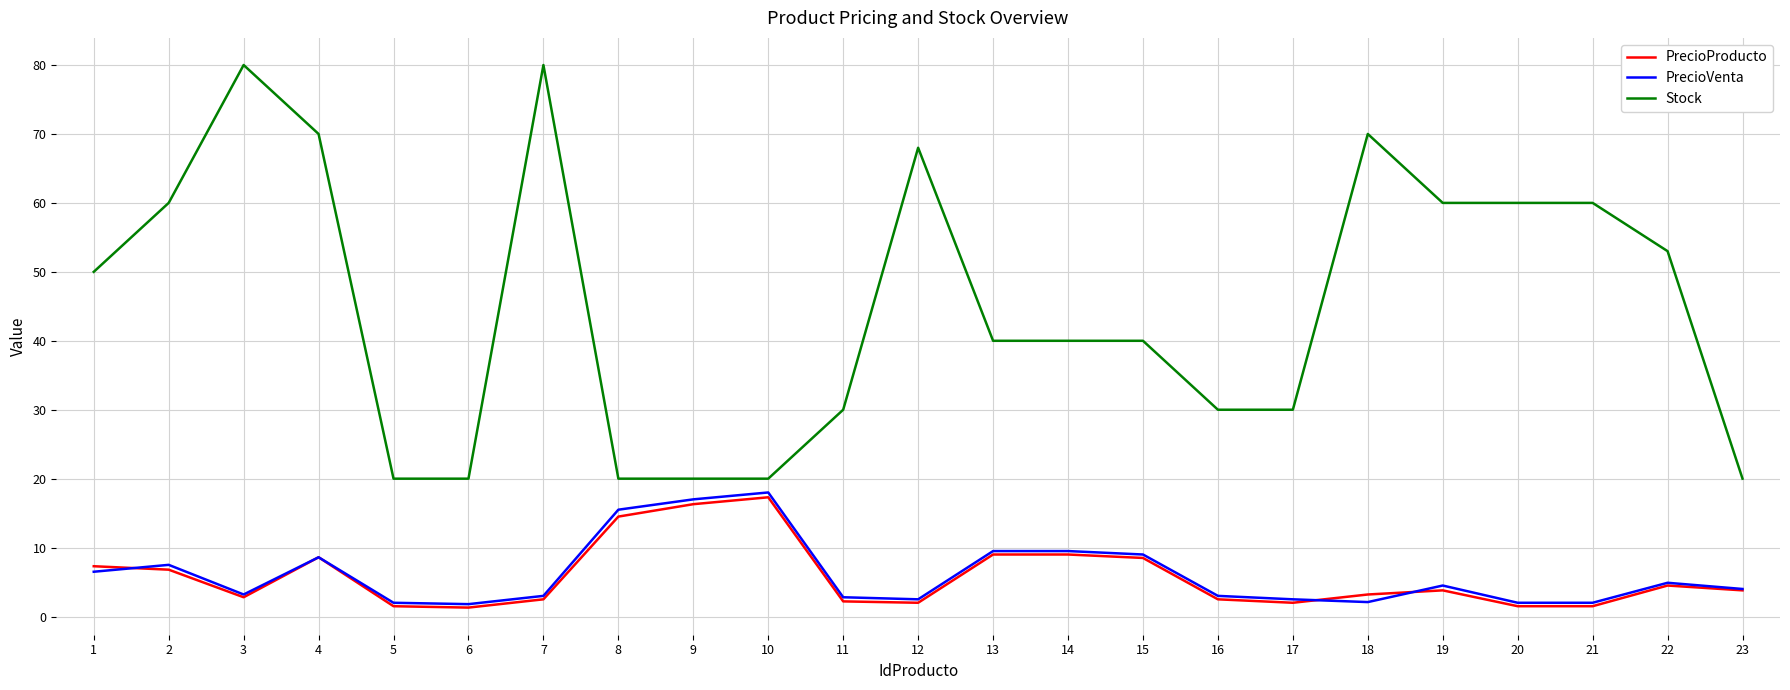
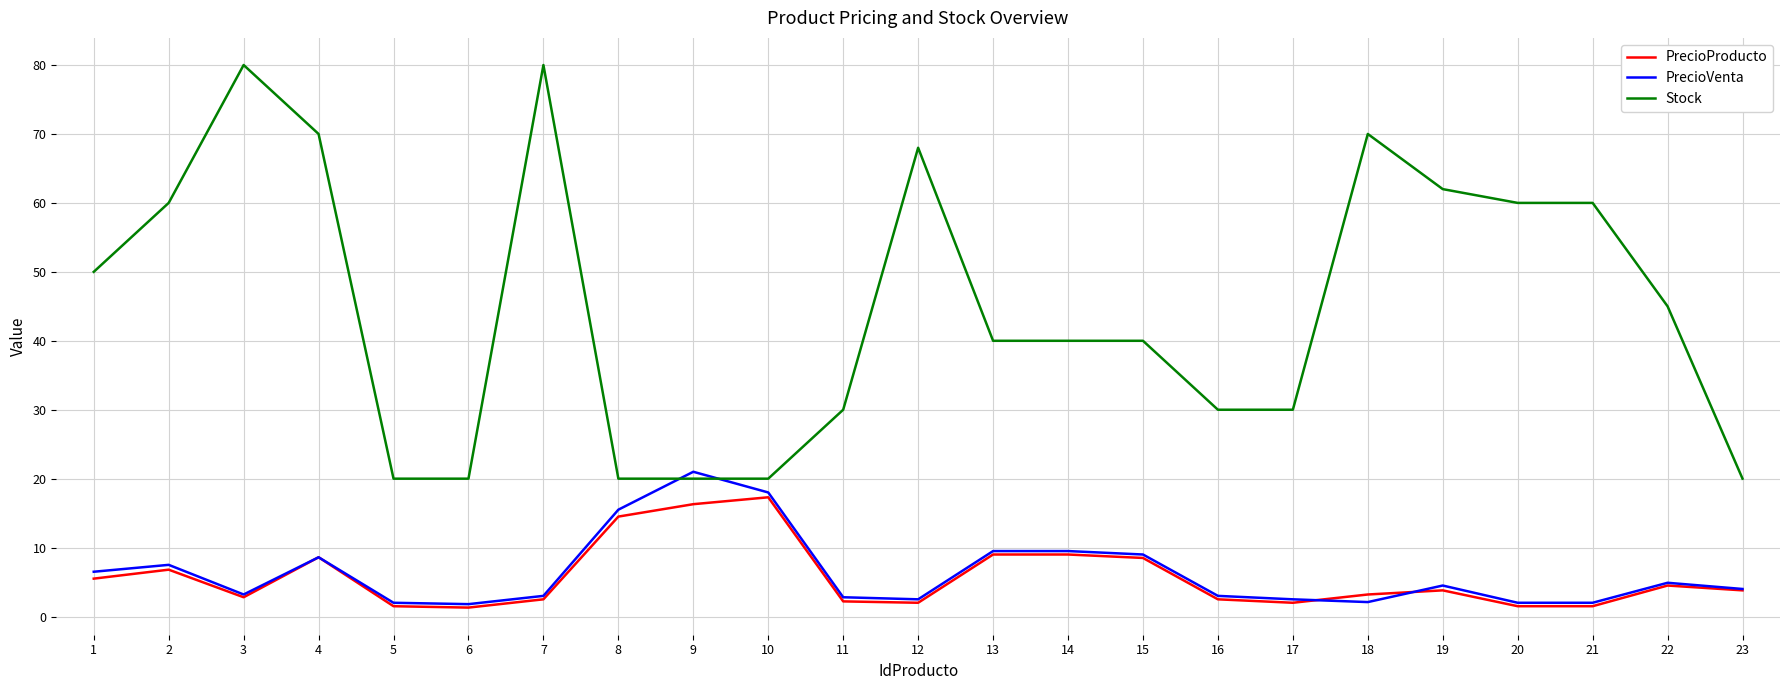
PrecioProducto, 1: 7 -> 6
PrecioVenta, 9: 17 -> 21
Stock, 19: 60 -> 62
Stock, 22: 53 -> 45
